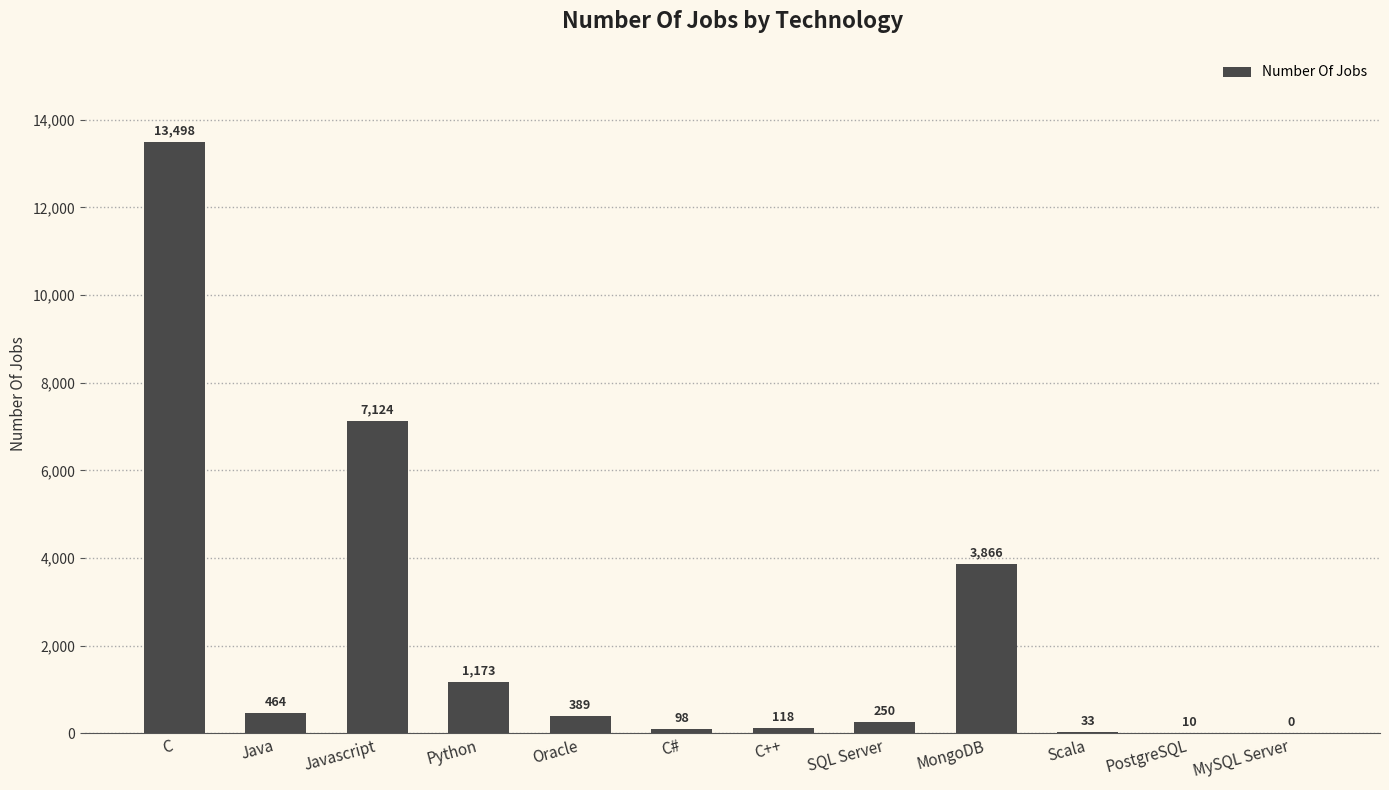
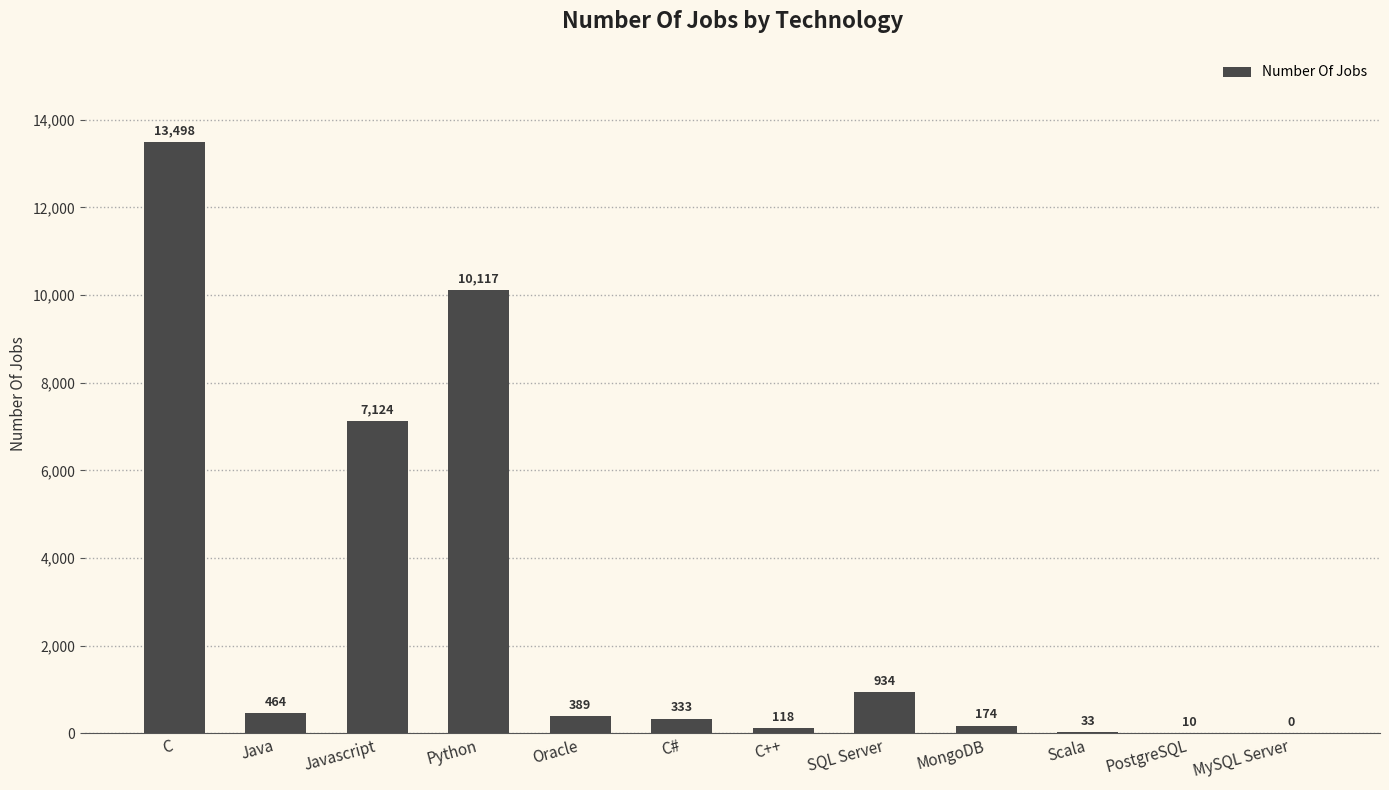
Python: 1,173 -> 10,117
C#: 98 -> 333
SQL Server: 250 -> 934
MongoDB: 3,866 -> 174
